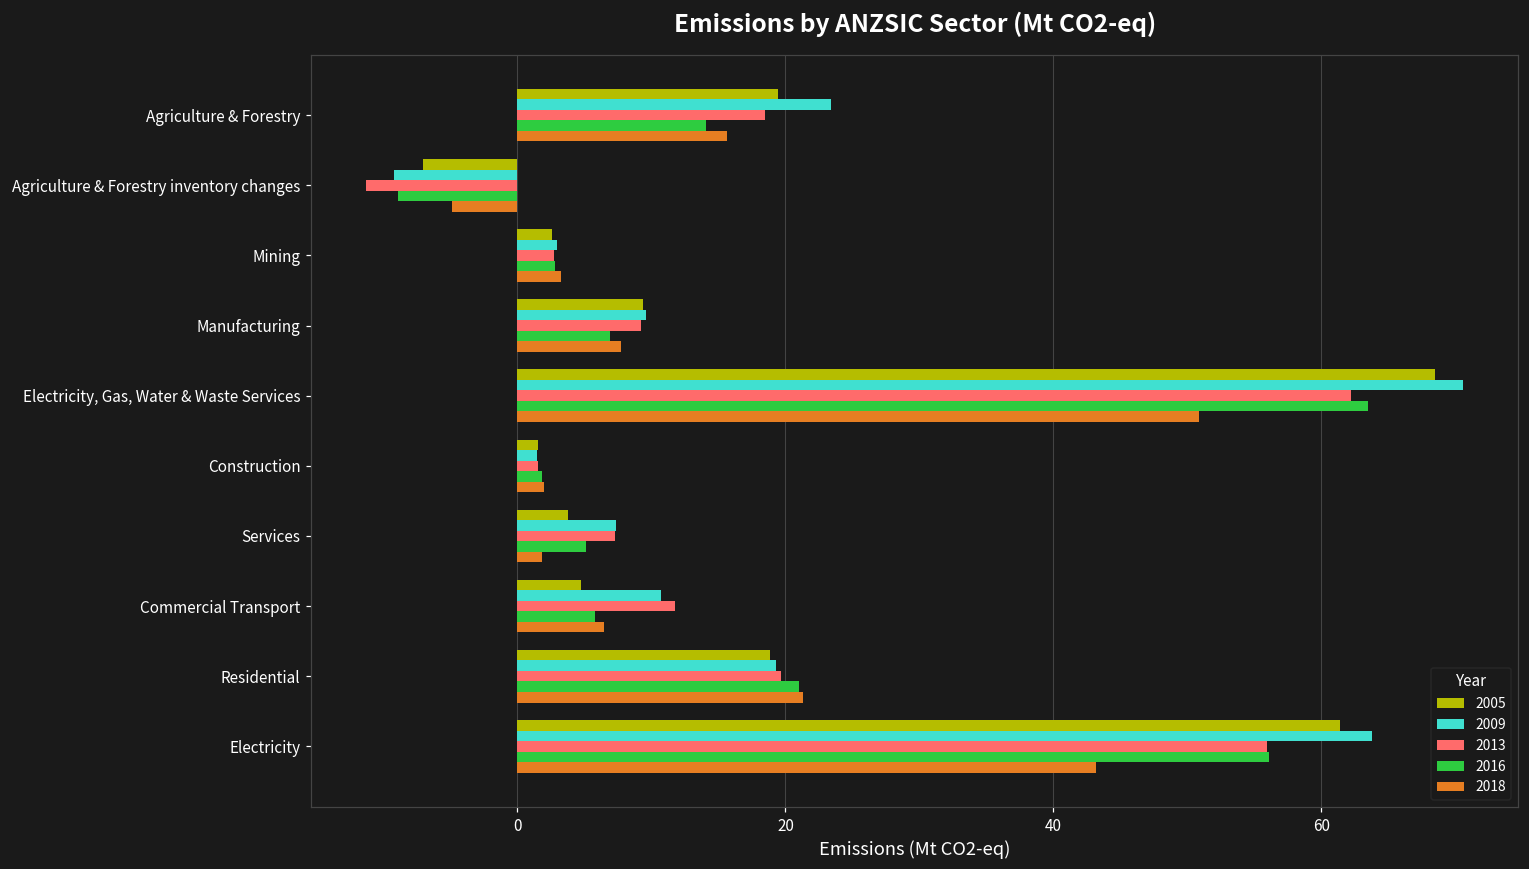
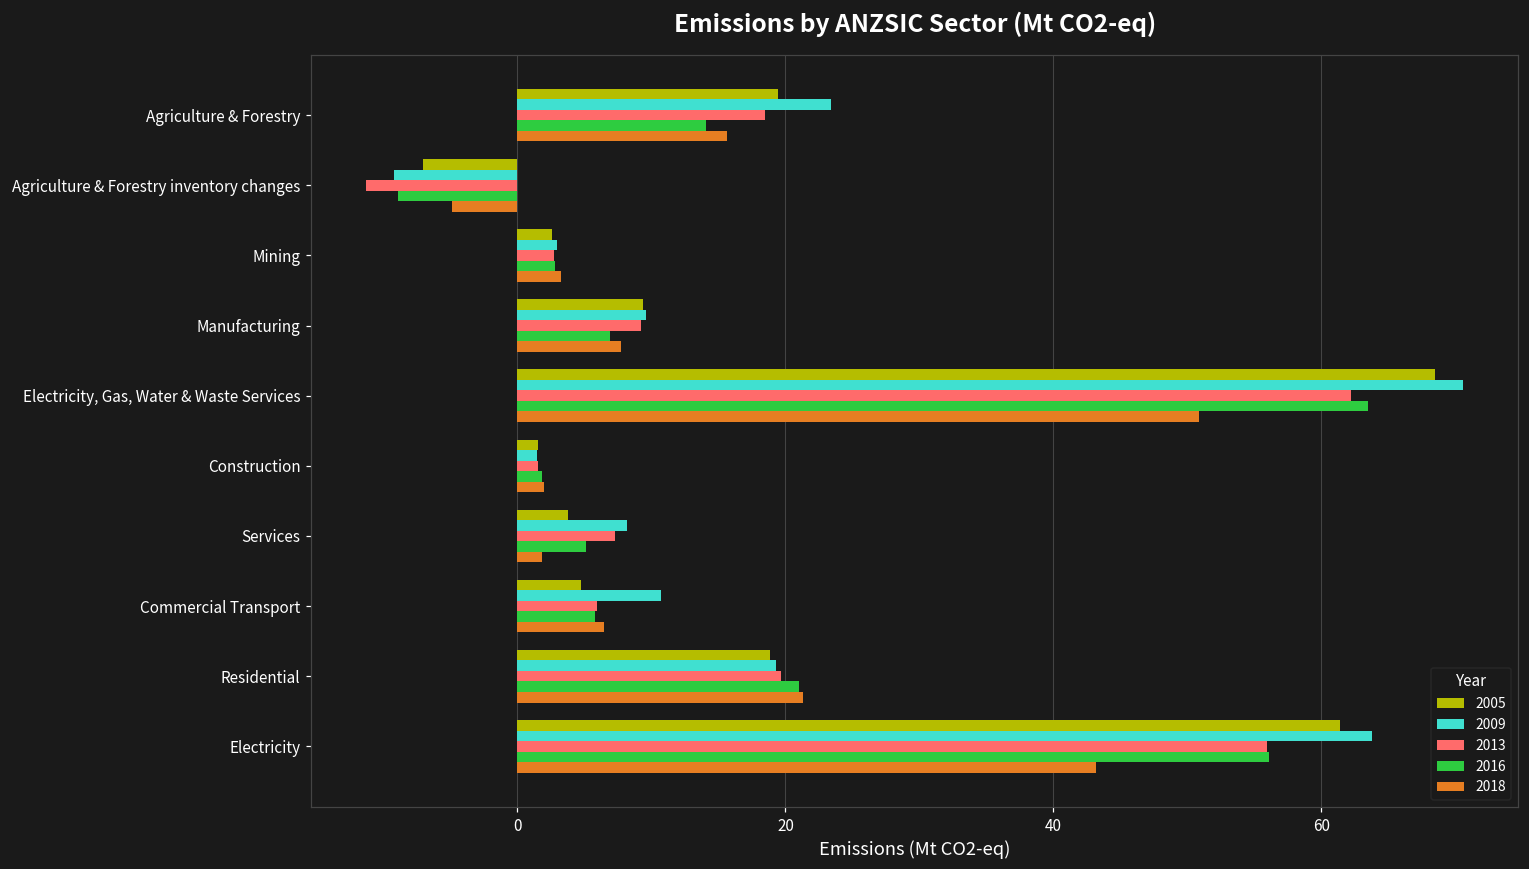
2009, Services: 7.4 -> 8.2
2013, Commercial Transport: 11.7 -> 5.9
